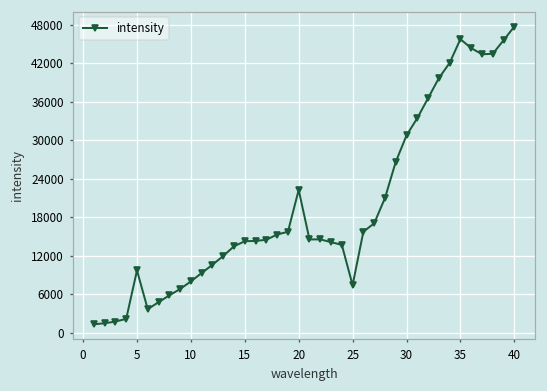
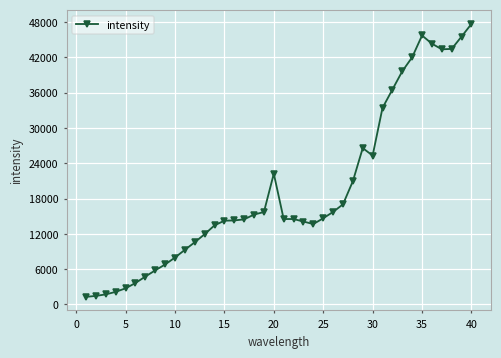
5: 10000 -> 3000
25: 7000 -> 15000
30: 31000 -> 25000
